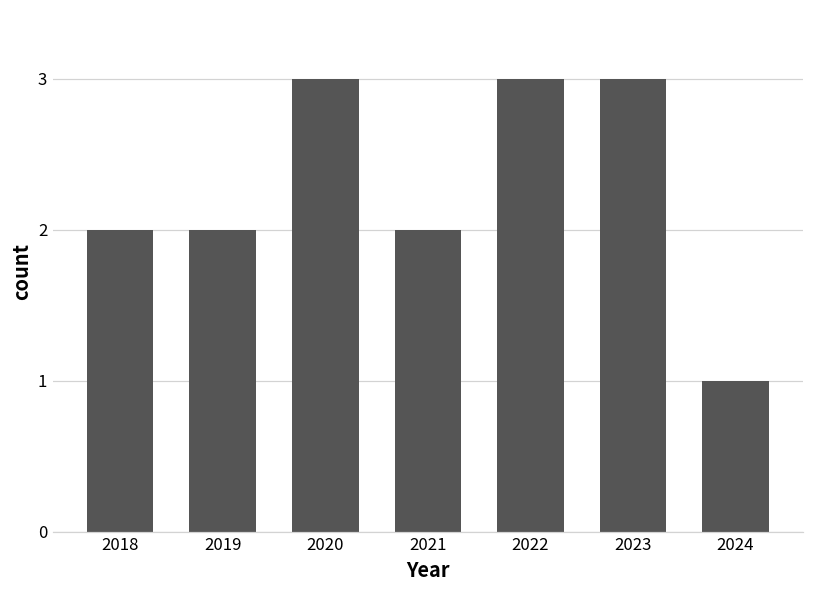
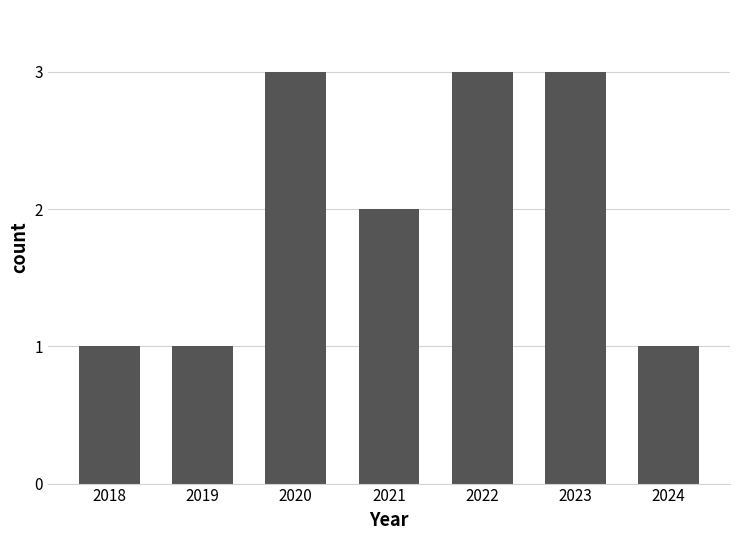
2018: 2 -> 1
2019: 2 -> 1
